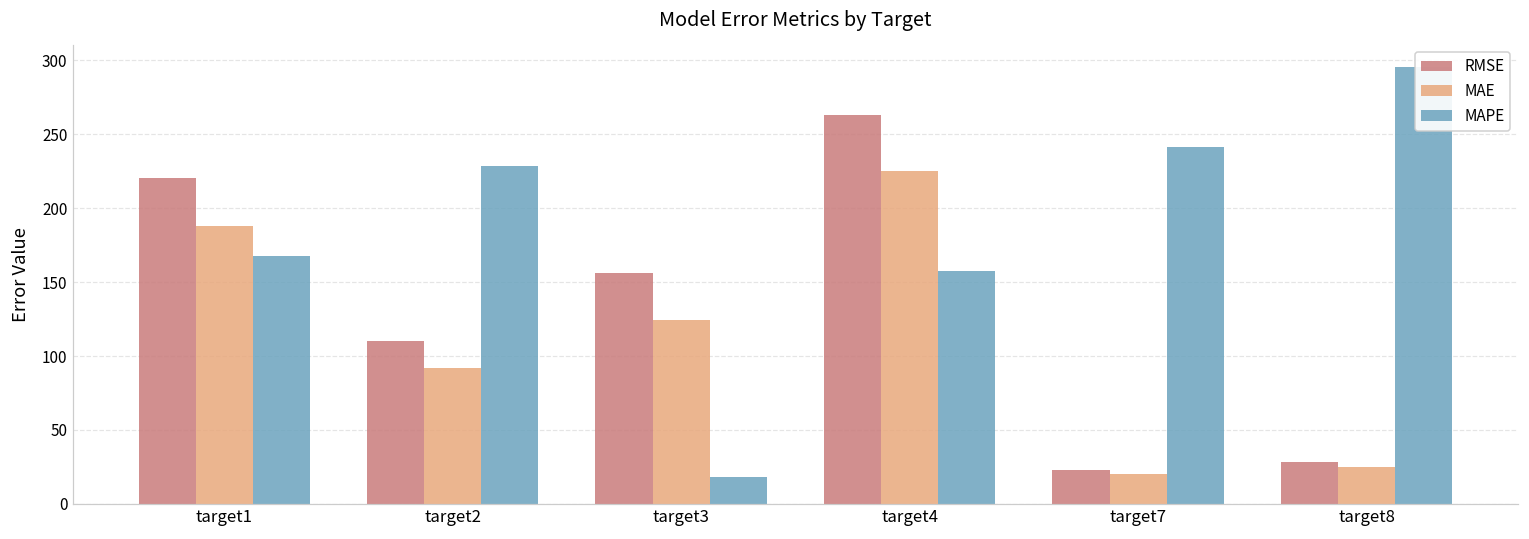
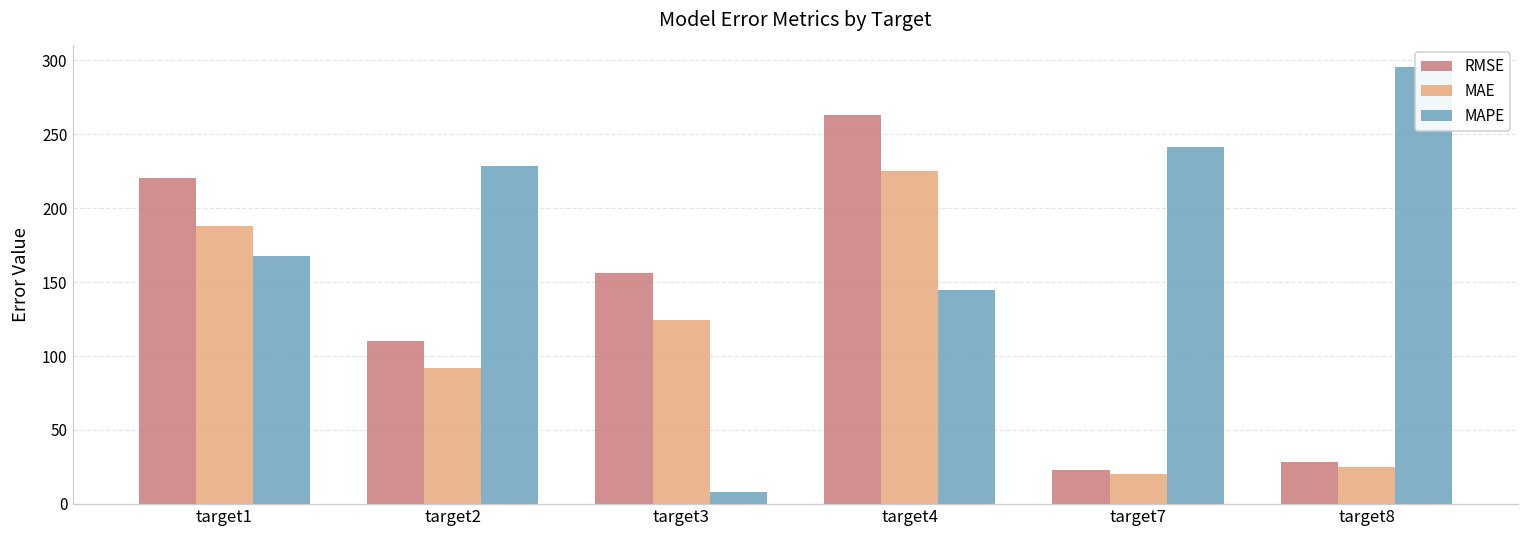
MAPE, target3: 18 -> 8
MAPE, target4: 158 -> 145
